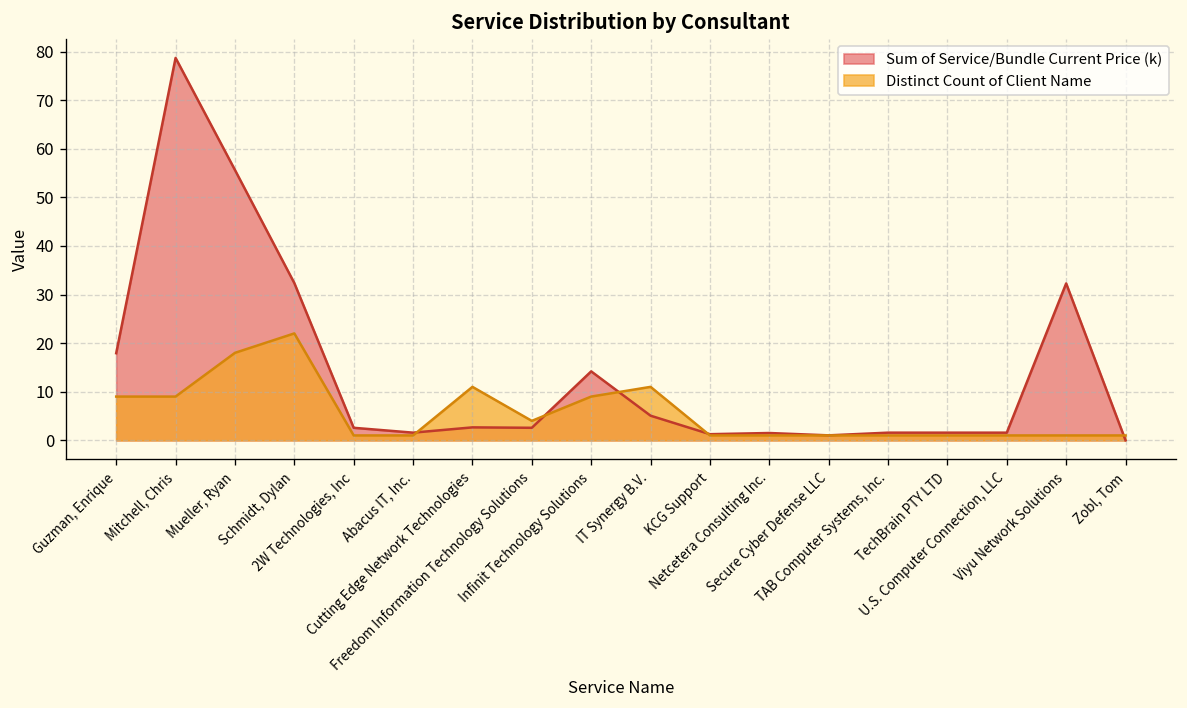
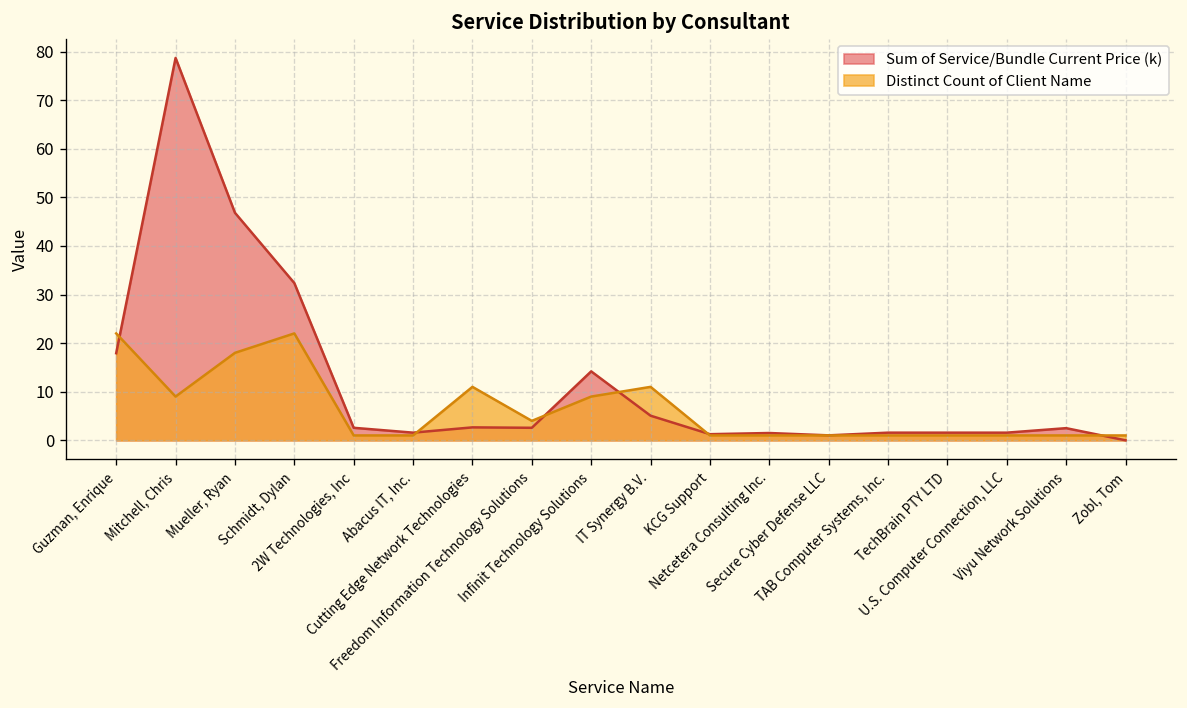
Distinct Count of Client Name, Guzman, Enrique: 9 -> 22
Sum of Service/Bundle Current Price (k), Mueller, Ryan: 56 -> 47
Sum of Service/Bundle Current Price (k), Viyu Network Solutions: 32 -> 3
